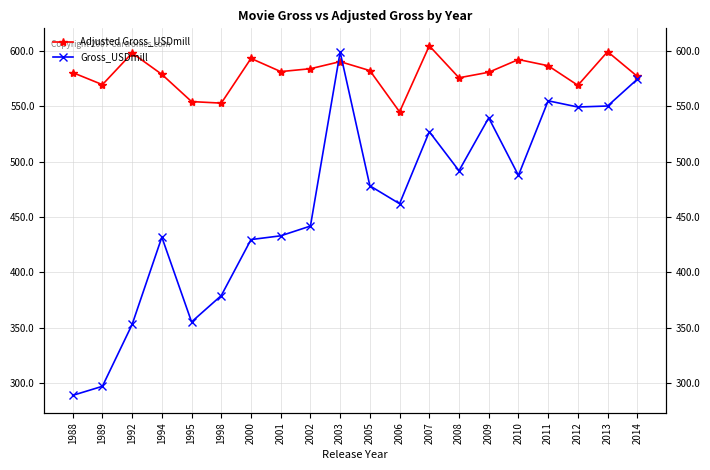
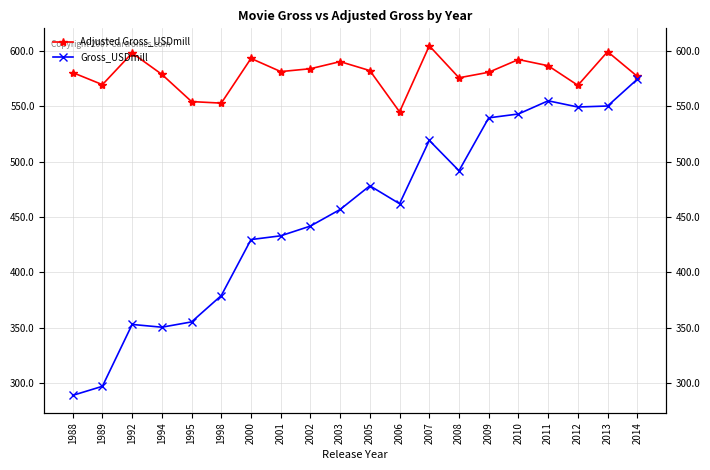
Gross_USDmill, 1994: 432 -> 350
Gross_USDmill, 2003: 599 -> 457
Gross_USDmill, 2007: 527 -> 519
Gross_USDmill, 2010: 488 -> 543
